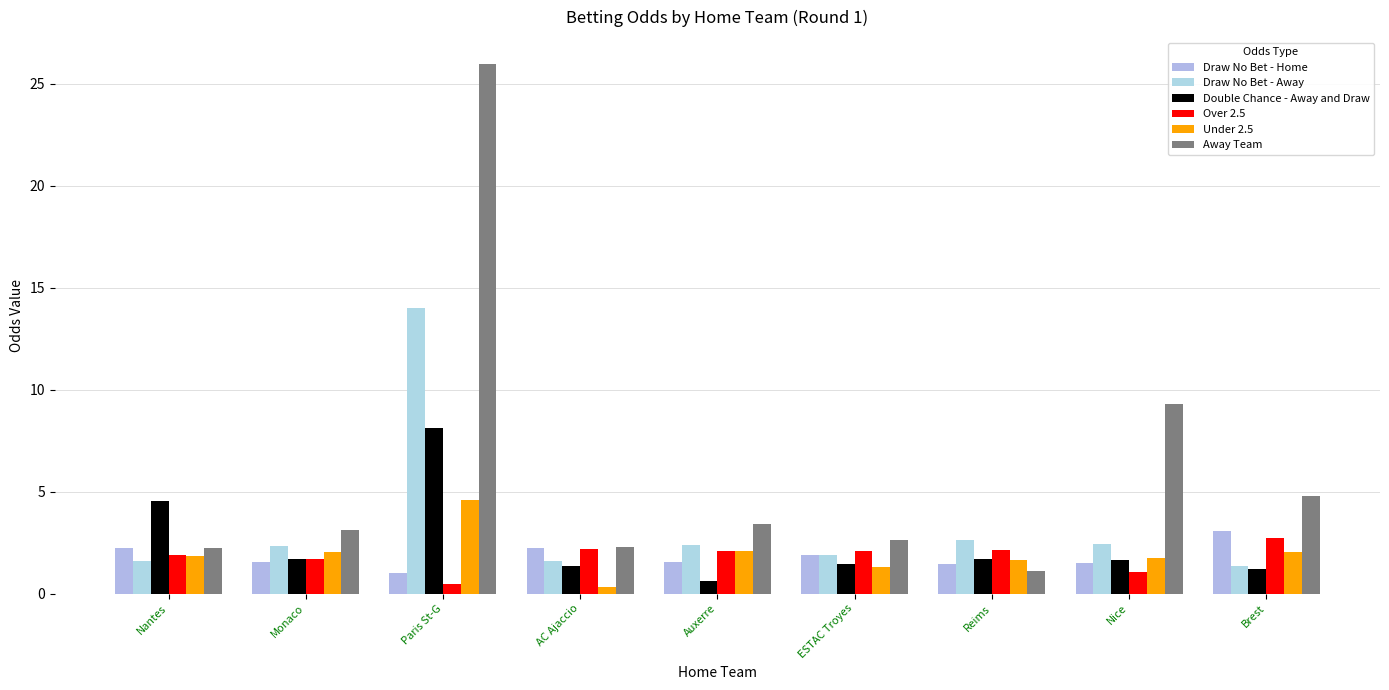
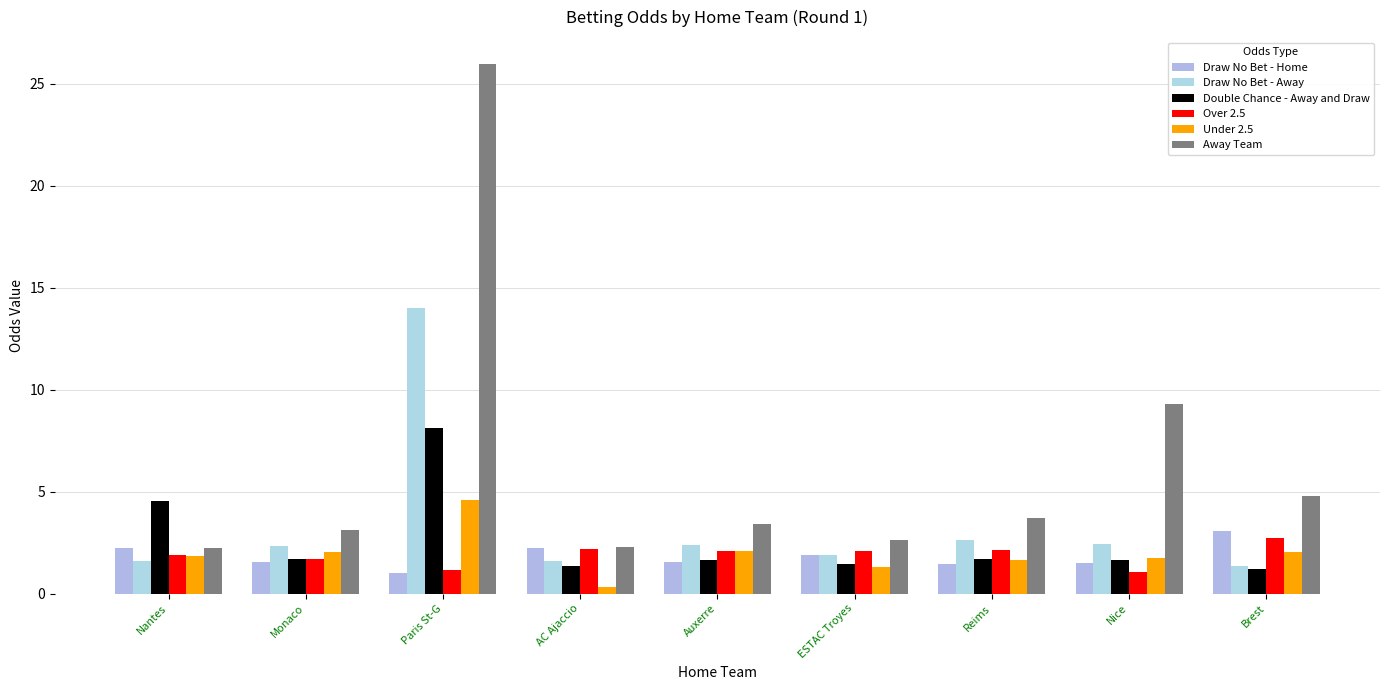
Over 2.5, Paris St-G: 0.5 -> 1.2
Double Chance - Away and Draw, Auxerre: 0.6 -> 1.6
Away Team, Reims: 1.1 -> 3.7
